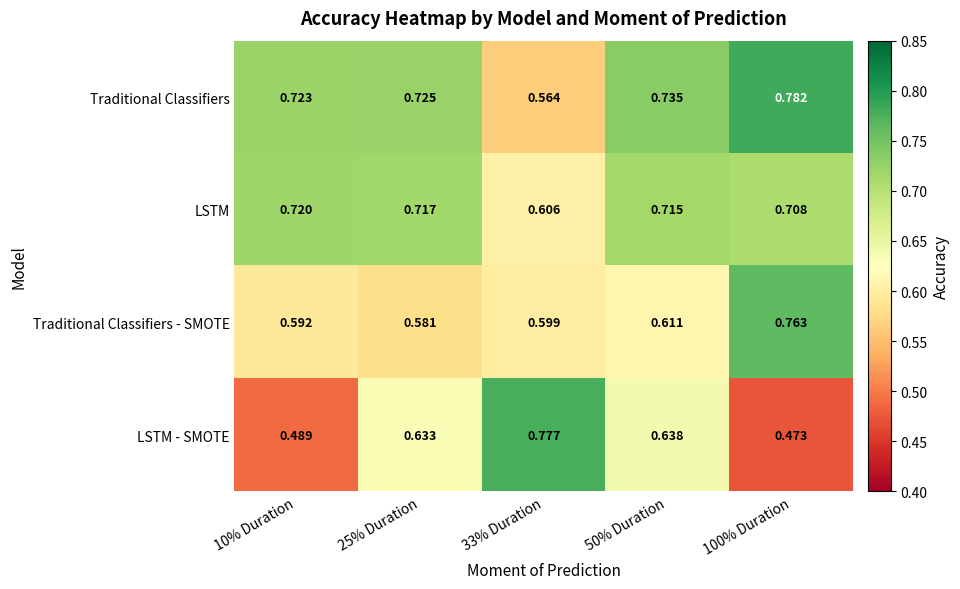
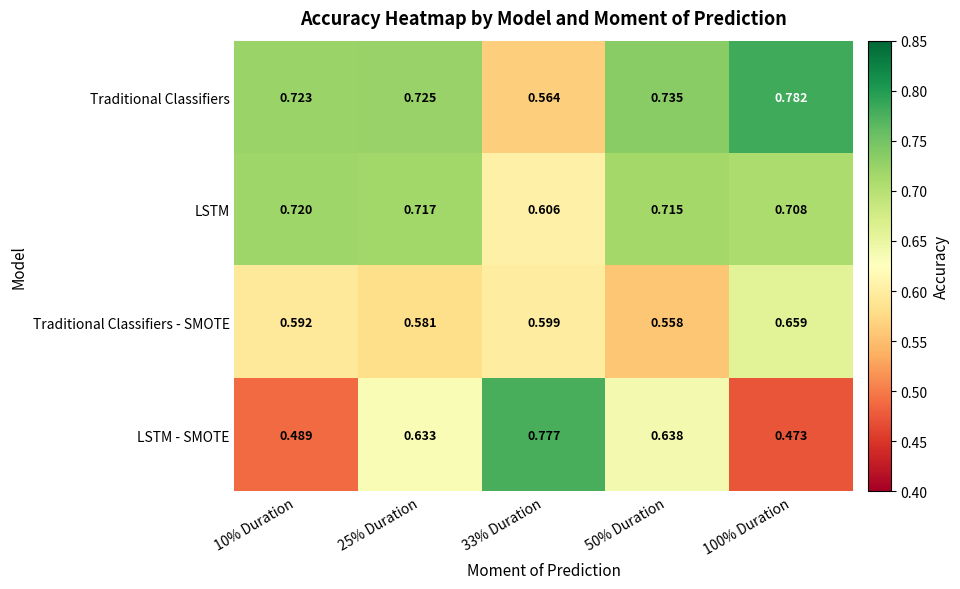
Traditional Classifiers - SMOTE, 50% Duration: 0.611 -> 0.558
Traditional Classifiers - SMOTE, 100% Duration: 0.763 -> 0.659
